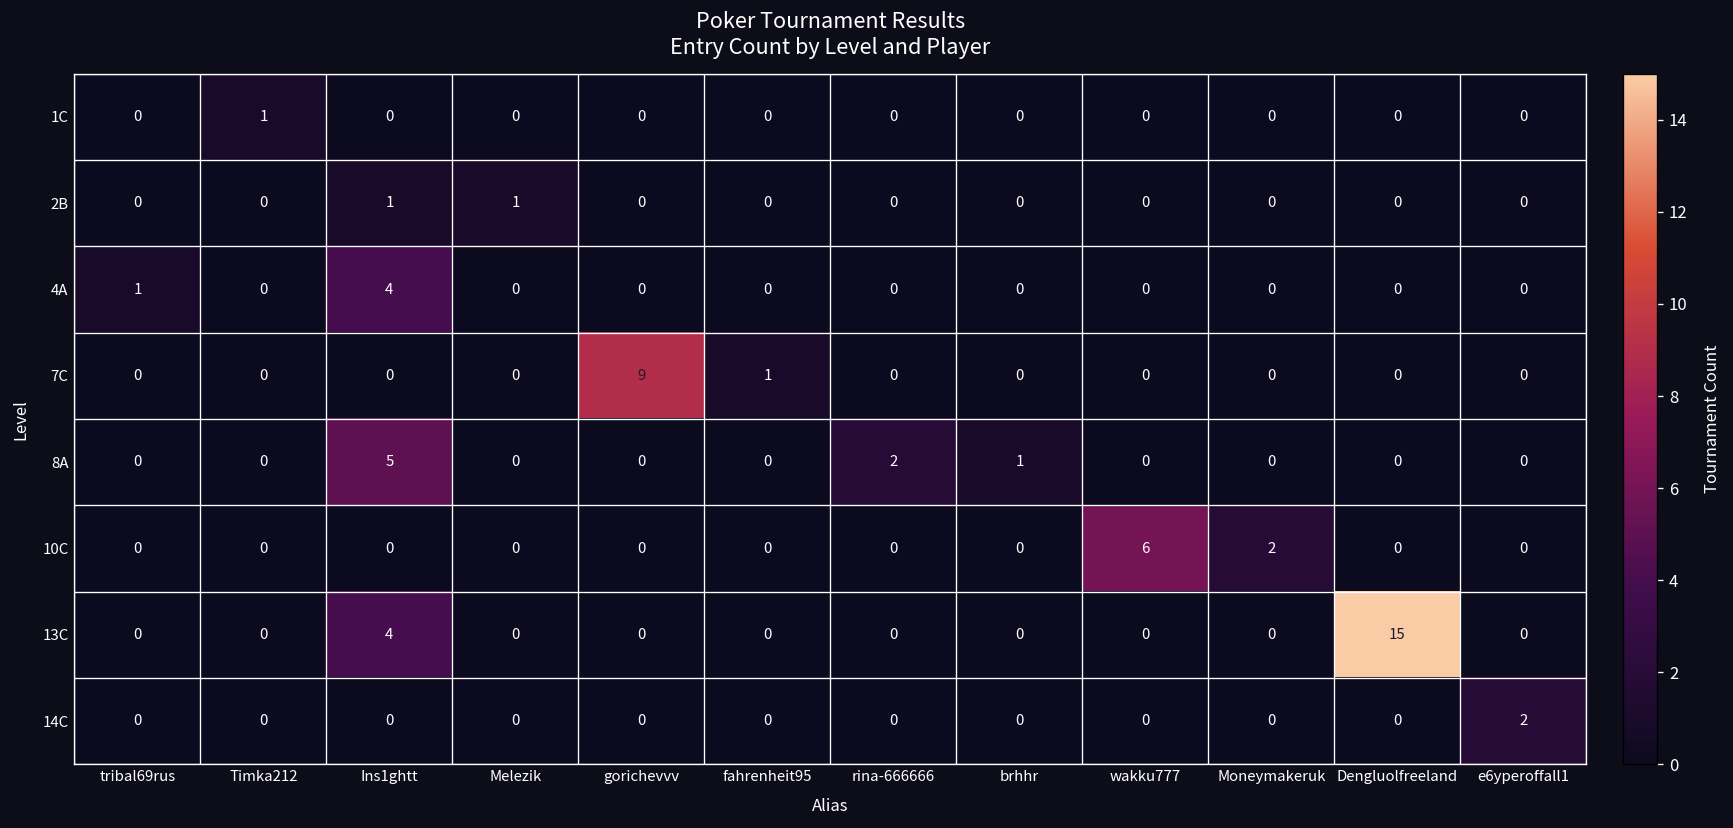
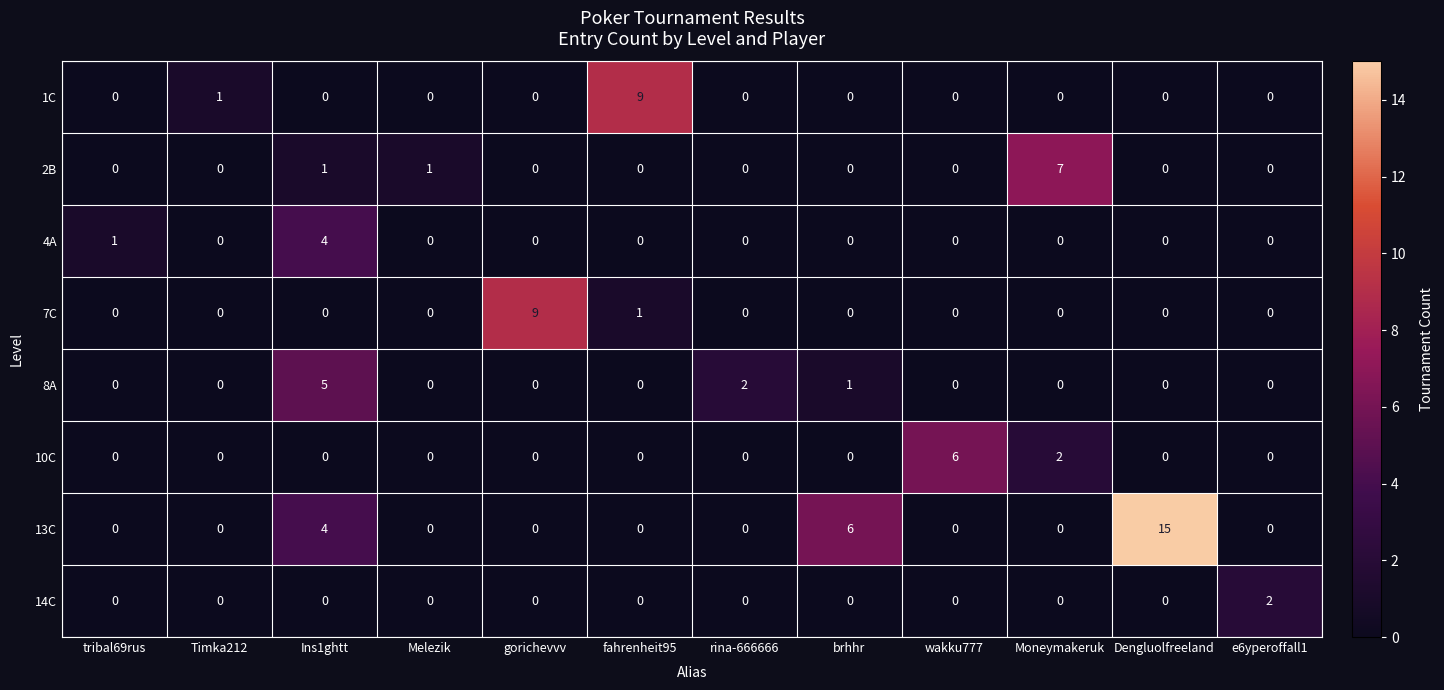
1C, fahrenheit95: 0 -> 9
2B, Moneymakeruk: 0 -> 7
13C, brhhr: 0 -> 6
